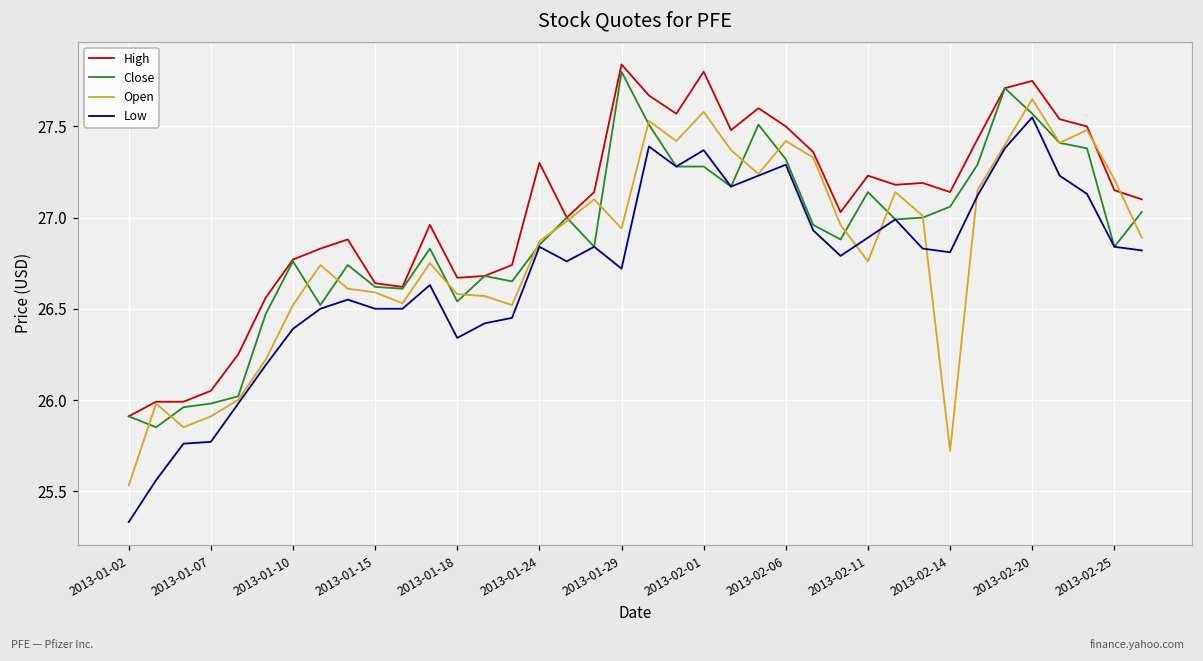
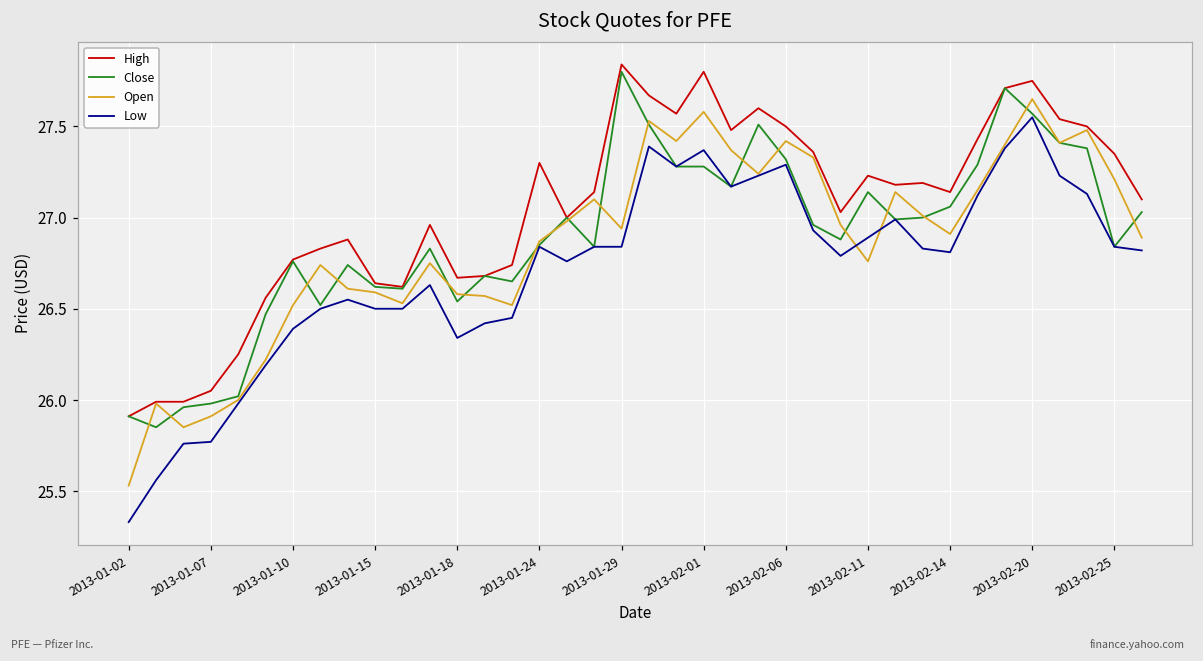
Low, 2013-01-29: 26.72 -> 26.84
Open, 2013-02-14: 25.72 -> 26.91
High, 2013-02-25: 27.15 -> 27.35
